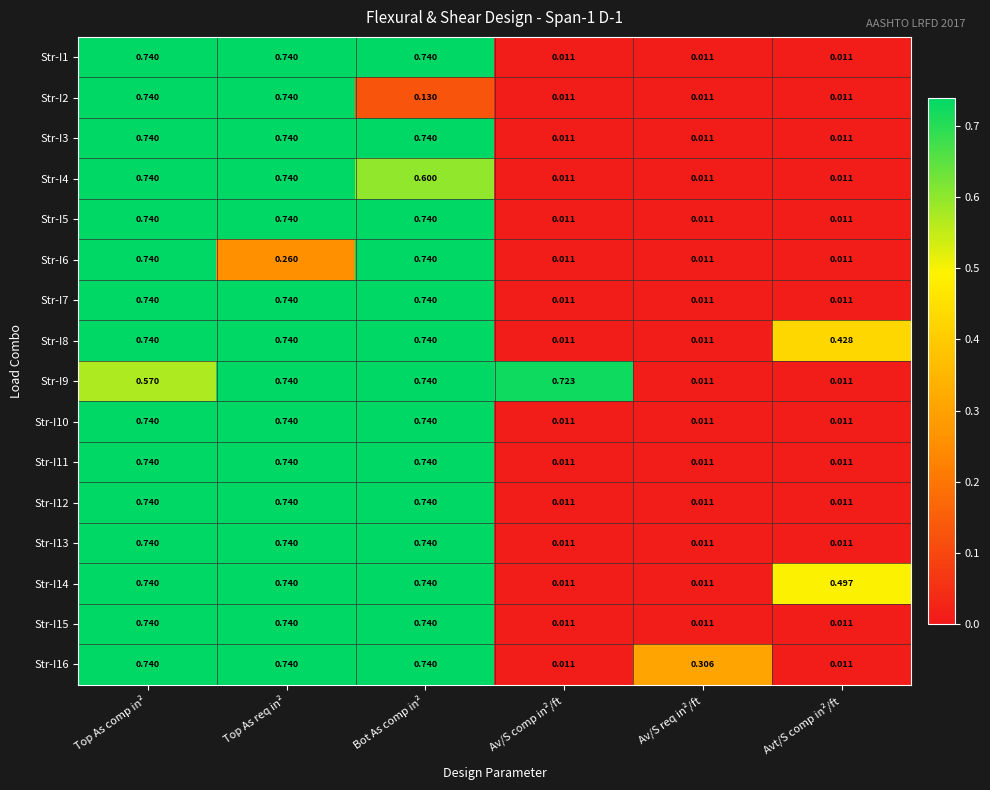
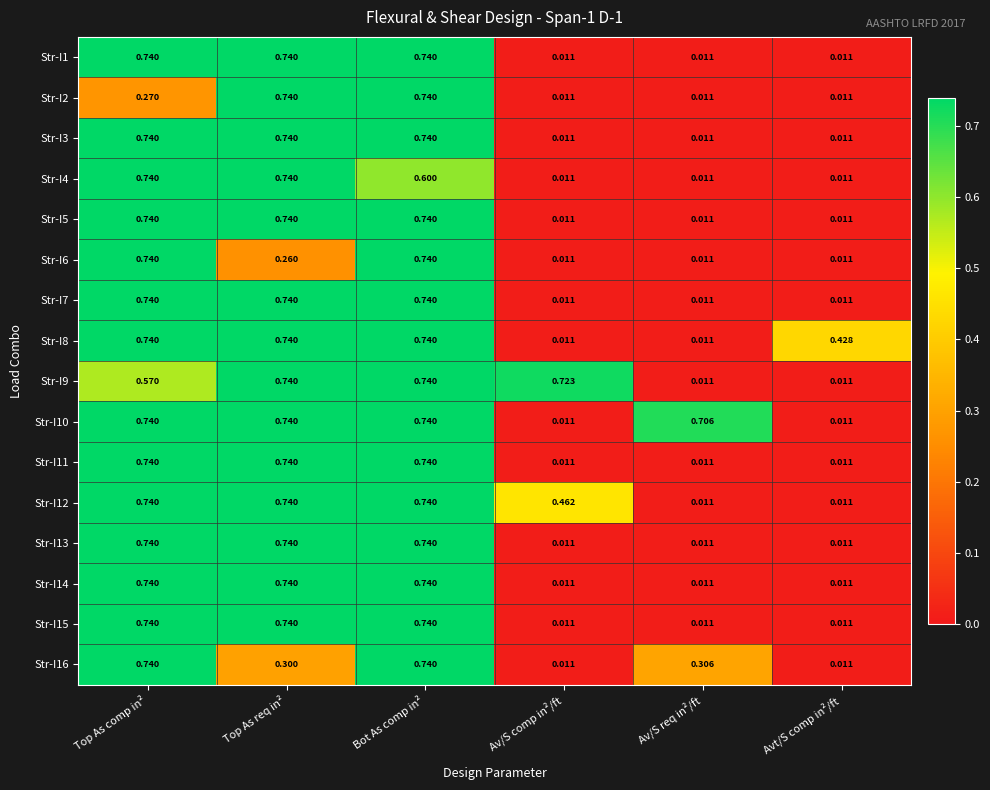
Str-I2, Top As comp in²: 0.740 -> 0.270
Str-I2, Bot As comp in²: 0.130 -> 0.740
Str-I10, Av/S req in²/ft: 0.011 -> 0.706
Str-I12, Av/S comp in²/ft: 0.011 -> 0.462
Str-I14, Avt/S comp in²/ft: 0.497 -> 0.011
Str-I16, Top As req in²: 0.740 -> 0.300
